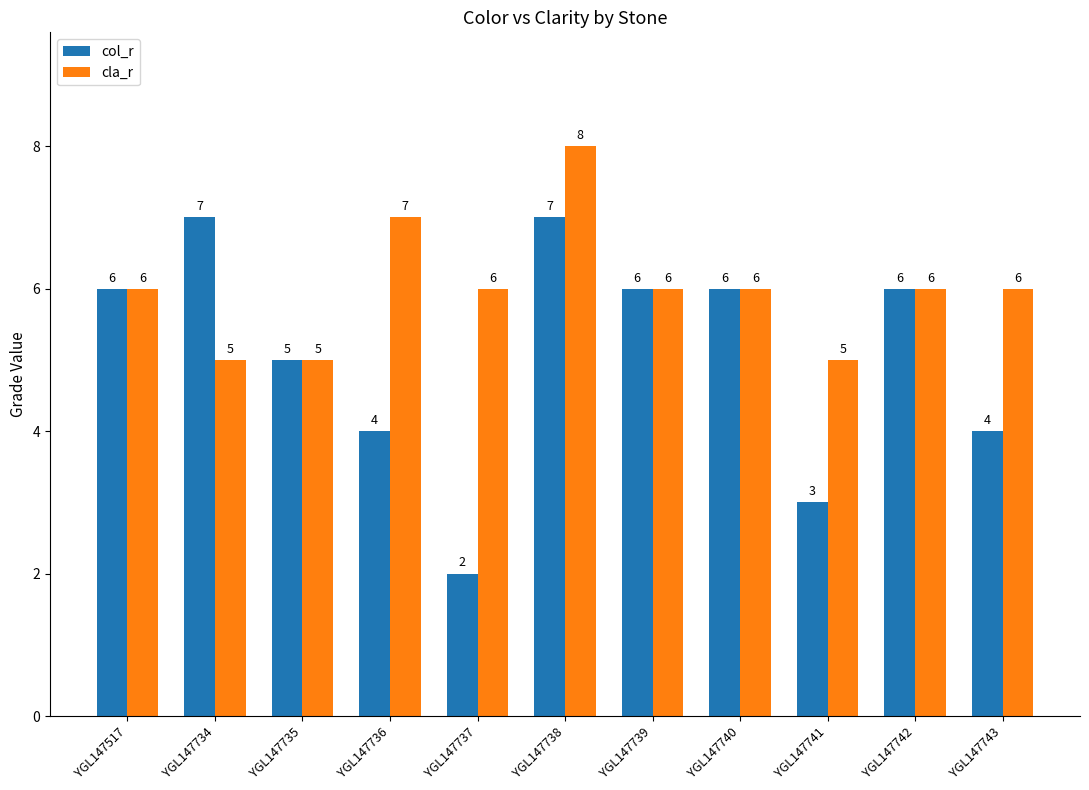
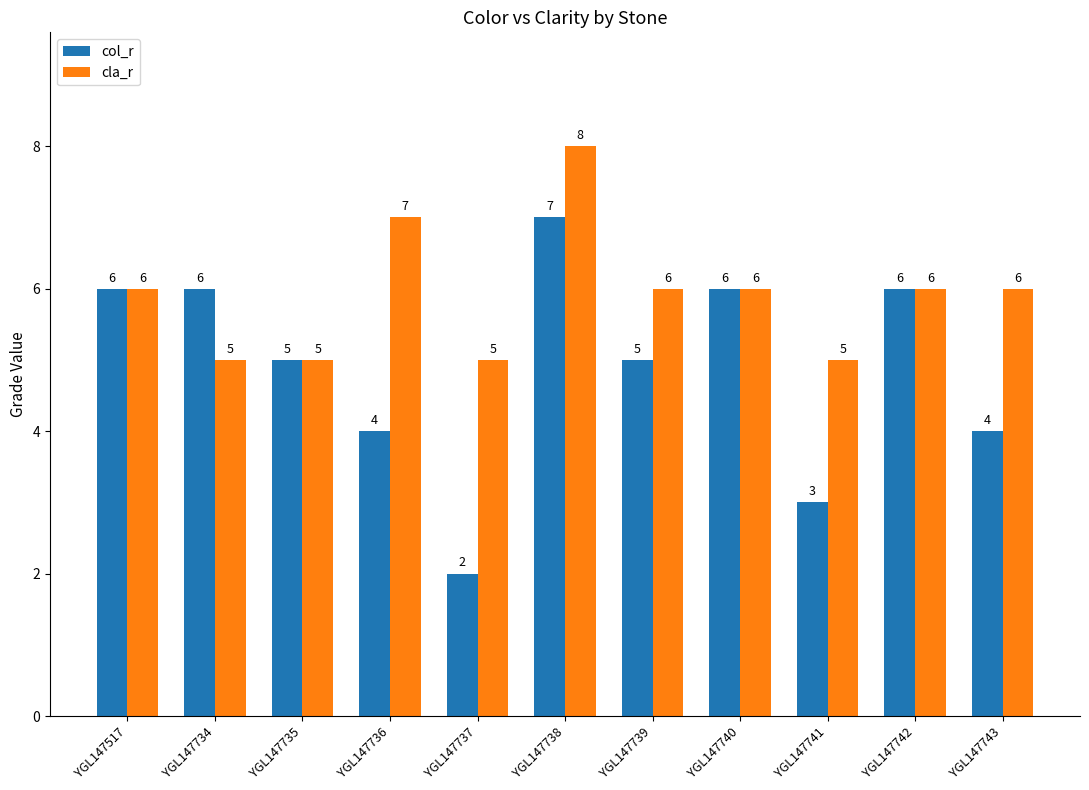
col_r, YGL147734: 7 -> 6
cla_r, YGL147737: 6 -> 5
col_r, YGL147739: 6 -> 5
